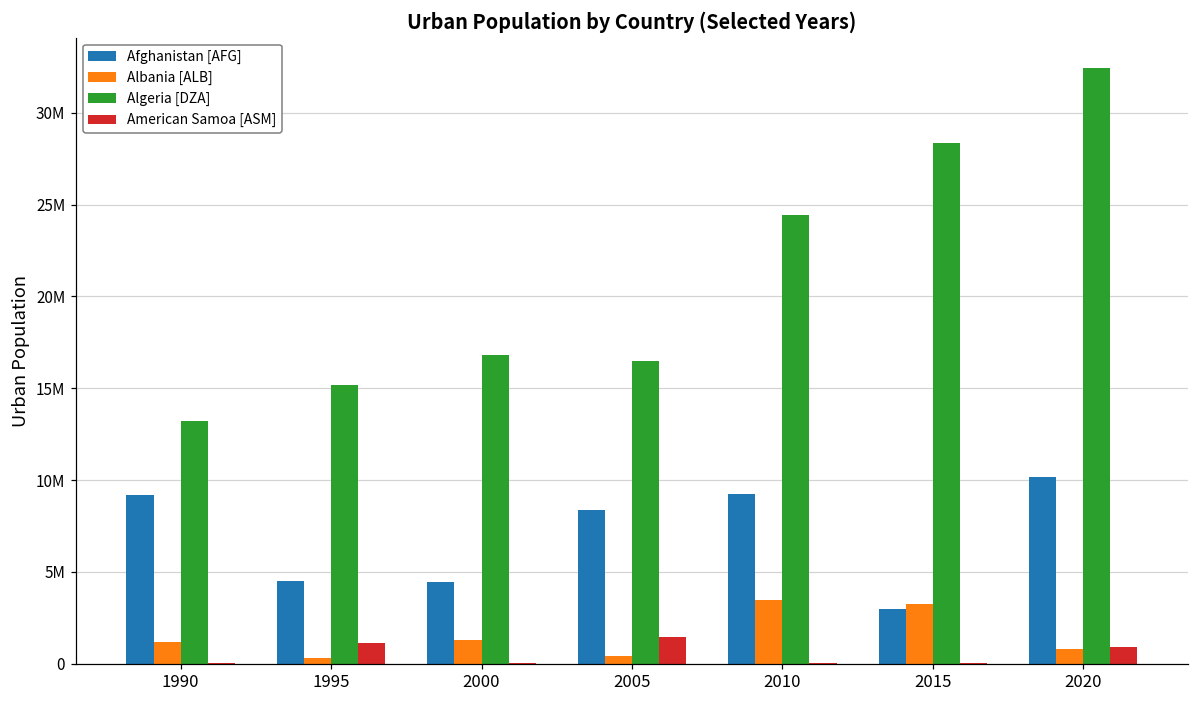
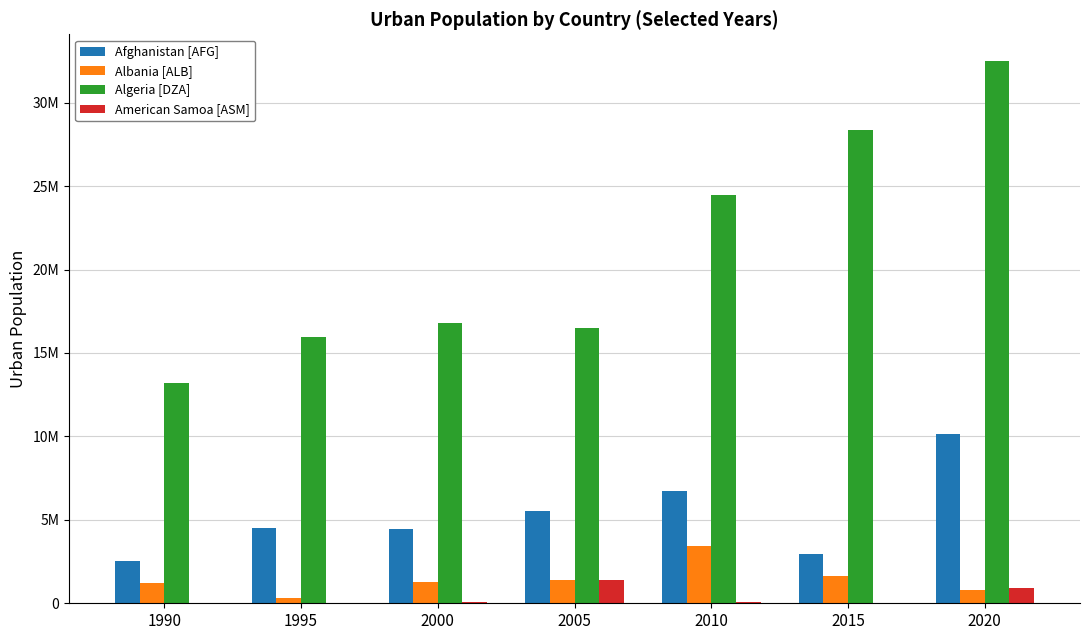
Afghanistan [AFG], 1990: 9200000 -> 2600000
Algeria [DZA], 1995: 15200000 -> 15900000
American Samoa [ASM], 1995: 1100000 -> 0
Afghanistan [AFG], 2005: 8400000 -> 5500000
Albania [ALB], 2005: 400000 -> 1400000
Afghanistan [AFG], 2010: 9200000 -> 6700000
Albania [ALB], 2015: 3200000 -> 1700000
